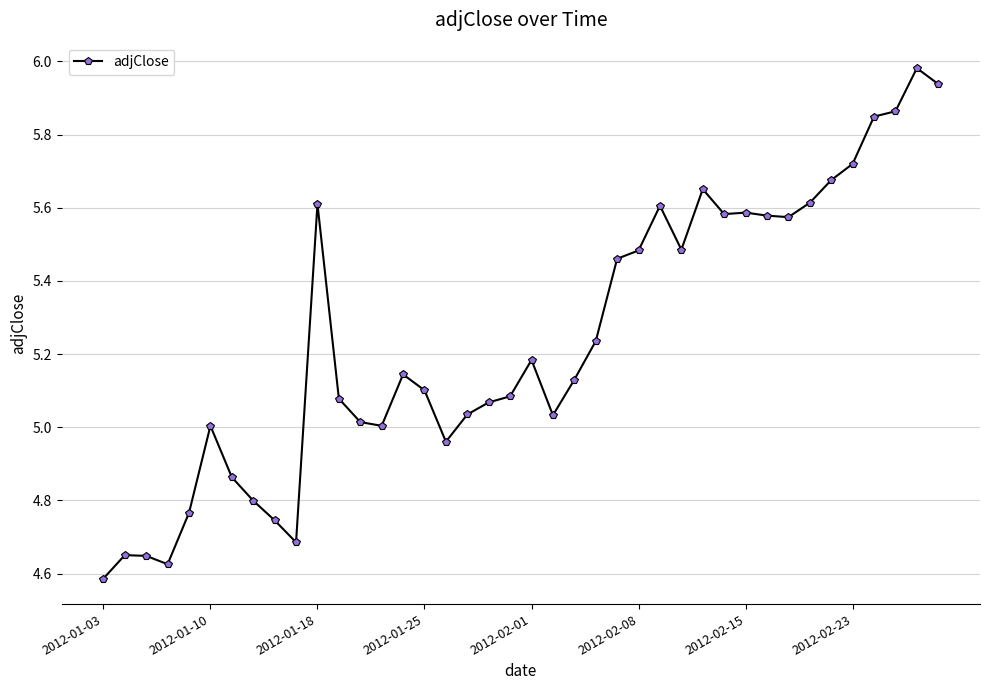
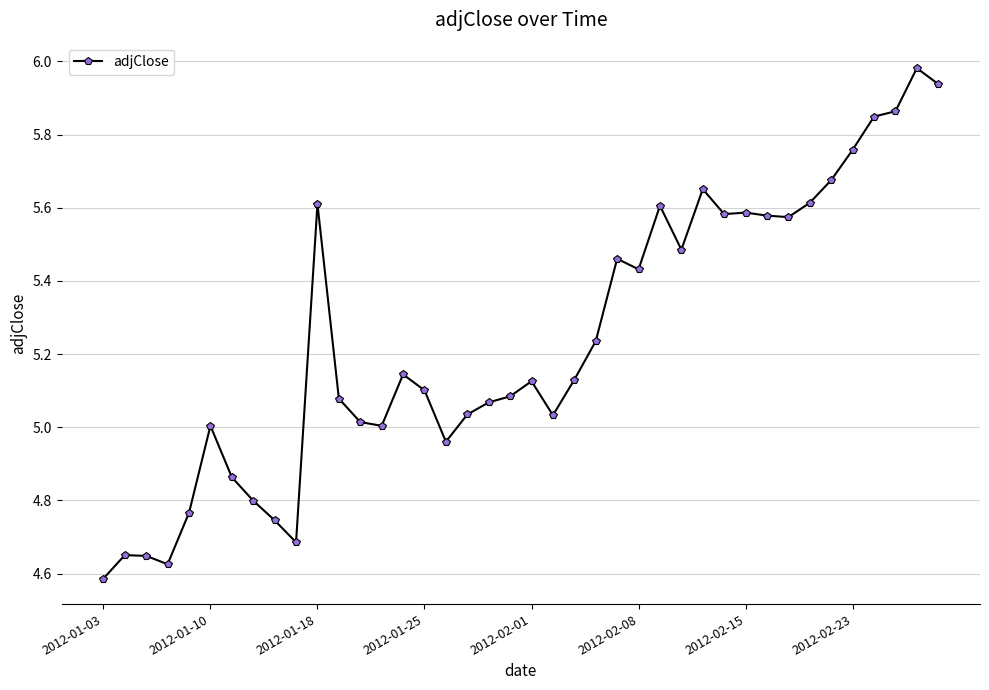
2012-02-01: 5.18 -> 5.13
2012-02-08: 5.48 -> 5.43
2012-02-23: 5.72 -> 5.76
